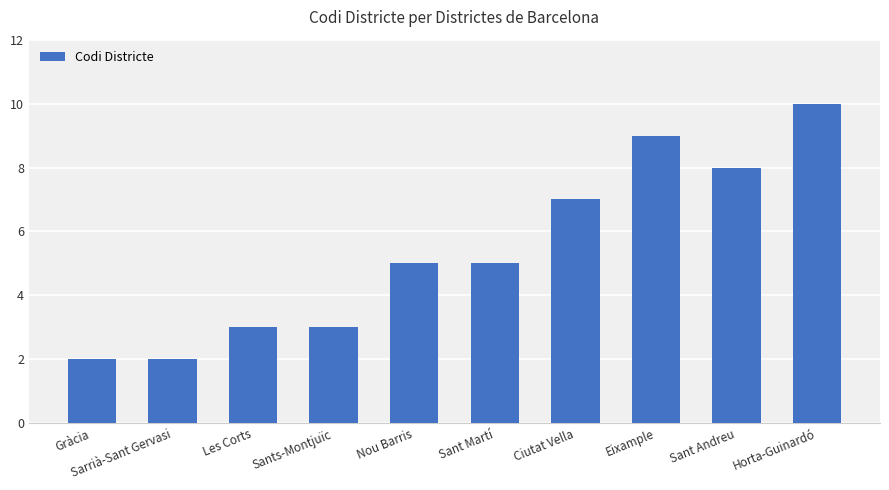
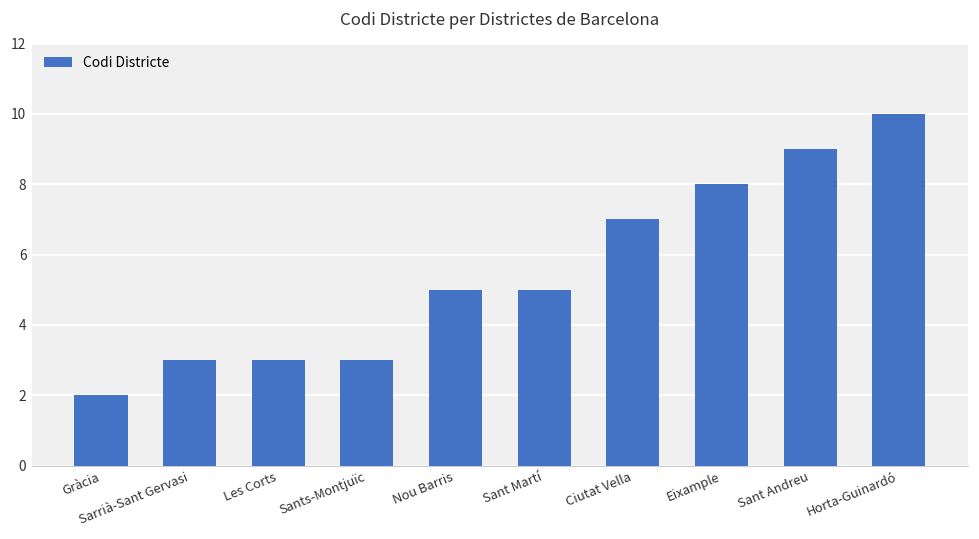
Sarrià-Sant Gervasi: 2 -> 3
Eixample: 9 -> 8
Sant Andreu: 8 -> 9
